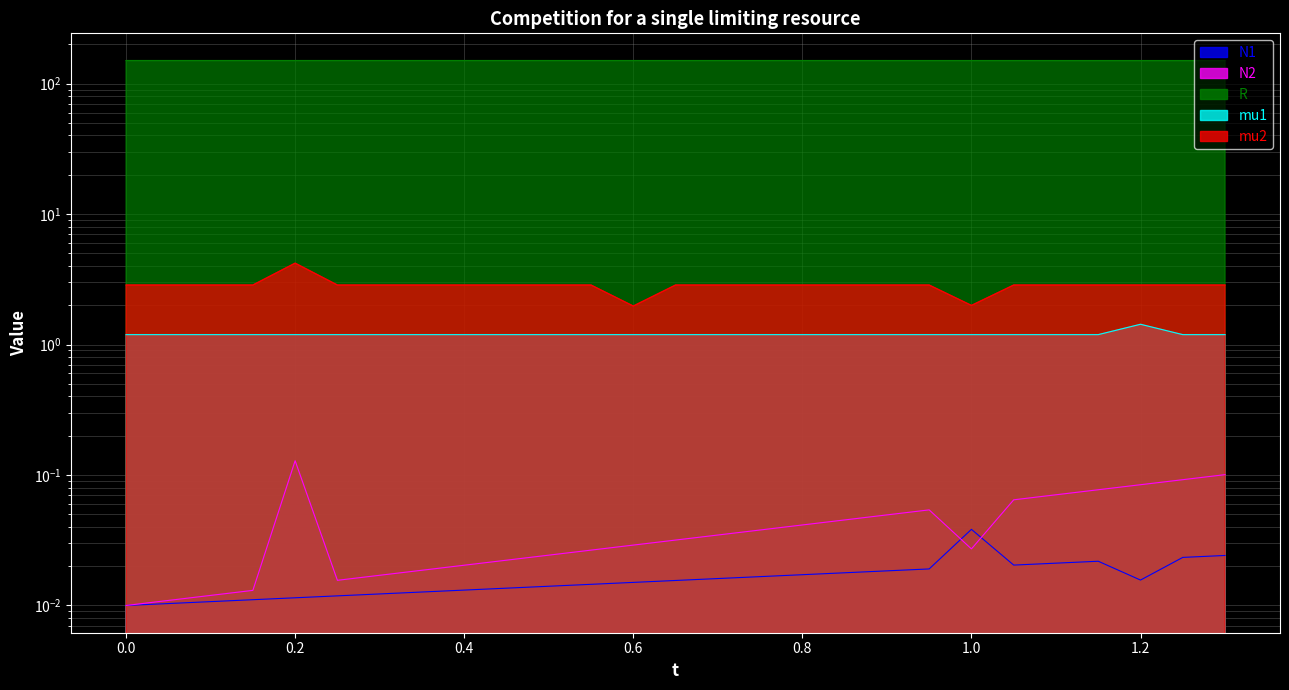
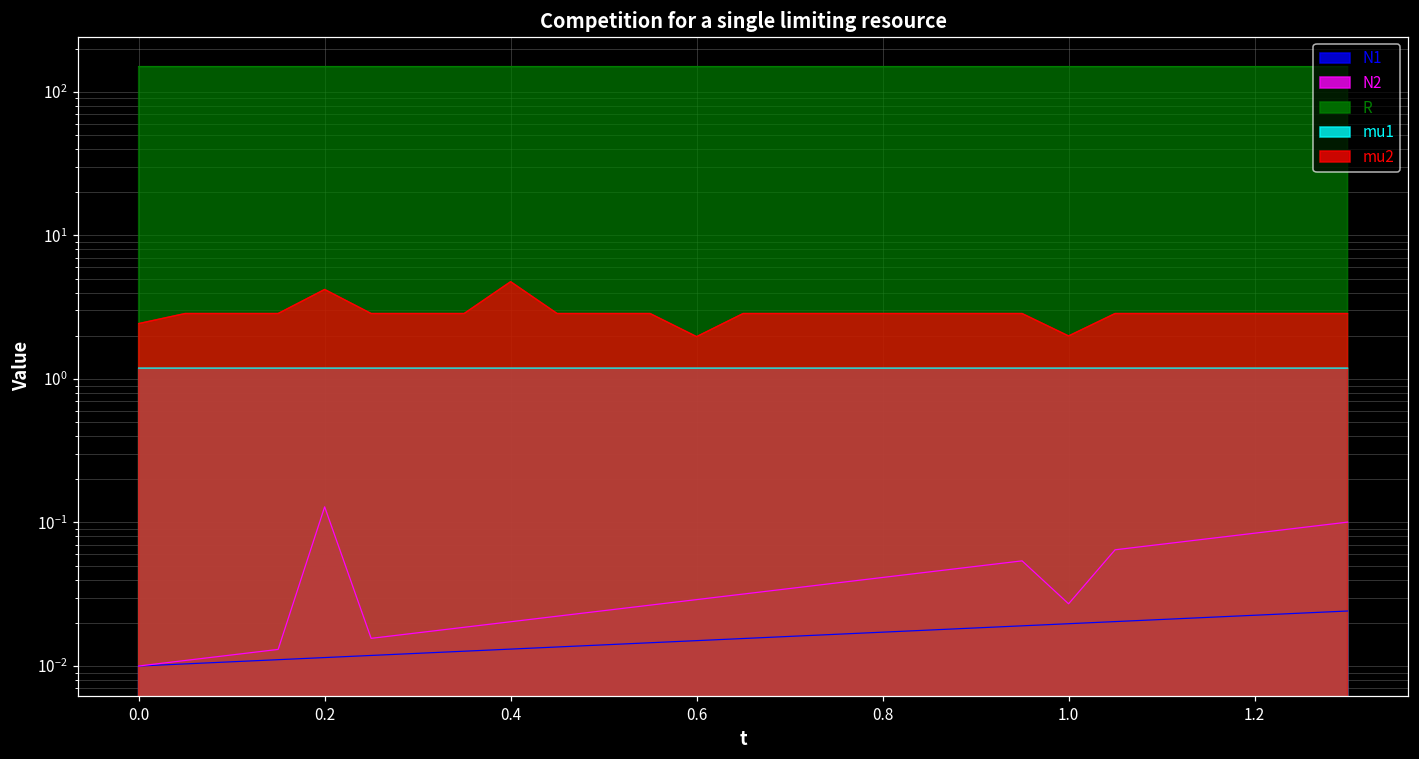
mu2, 0.0: 2.9 -> 2.4
mu2, 0.4: 2.9 -> 4.8
N1, 1.0: 0.038 -> 0.020
N1, 1.2: 0.016 -> 0.023
mu1, 1.2: 1.4 -> 1.2
